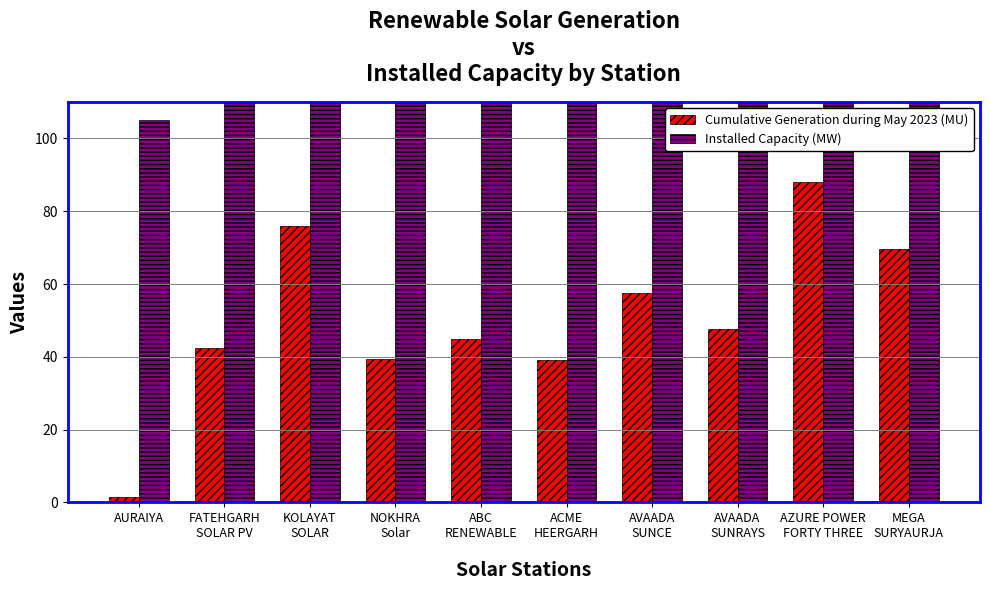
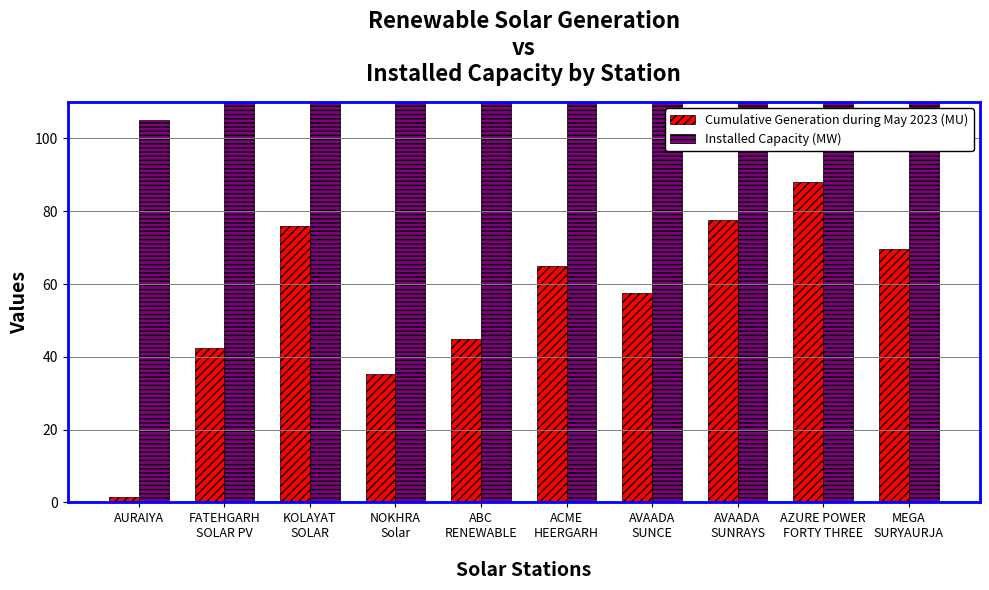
Cumulative Generation during May 2023 (MU), NOKHRA Solar: 39 -> 35
Cumulative Generation during May 2023 (MU), ACME HEERGARH: 39 -> 65
Cumulative Generation during May 2023 (MU), AVAADA SUNRAYS: 48 -> 78
